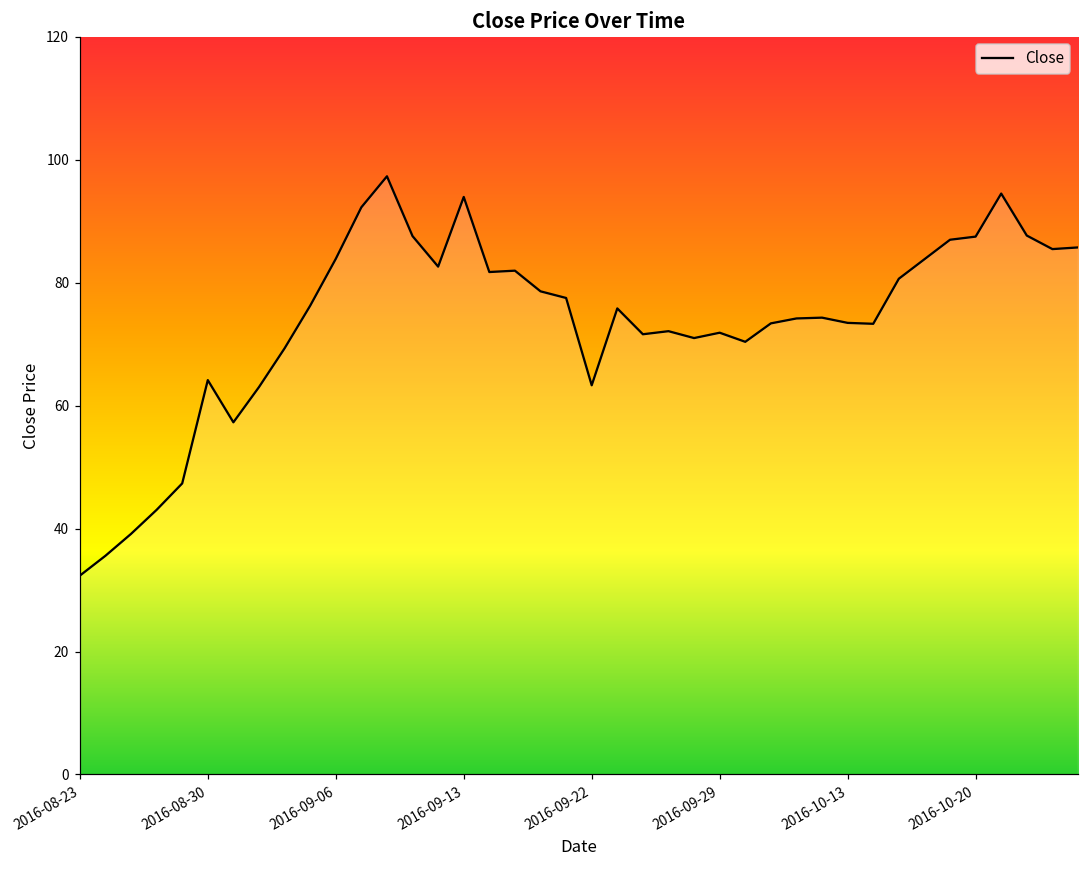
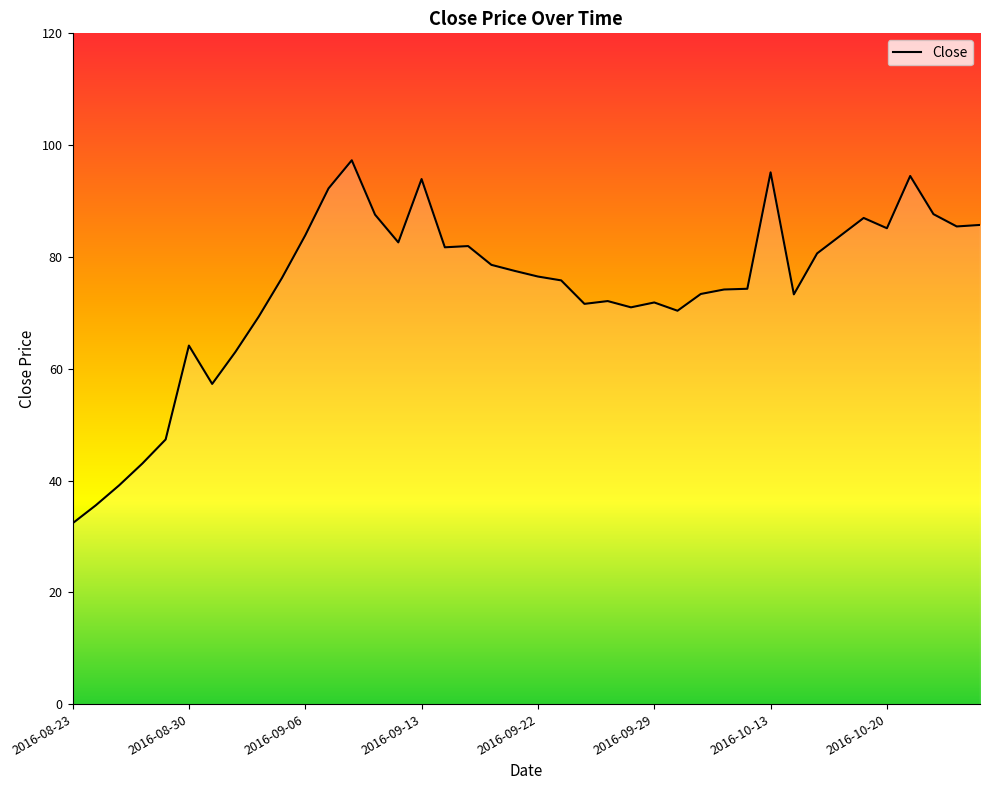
2016-09-22: 63 -> 76
2016-10-13: 73 -> 95
2016-10-20: 87 -> 85
